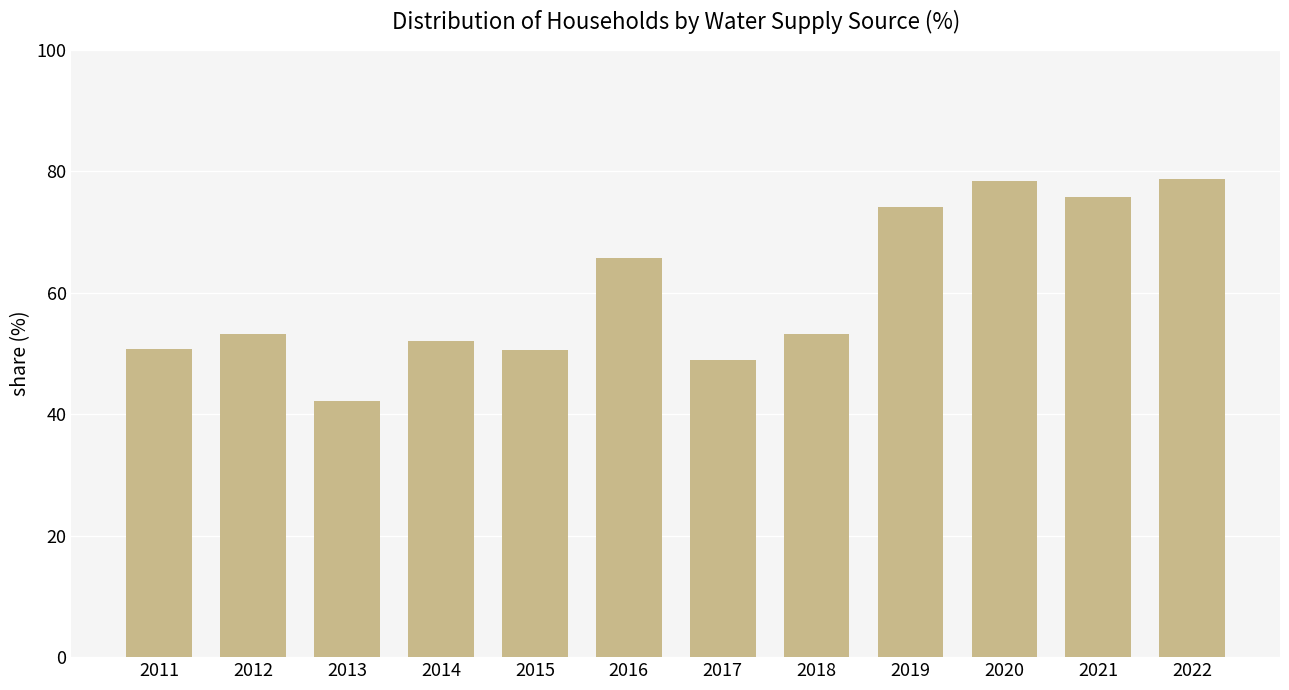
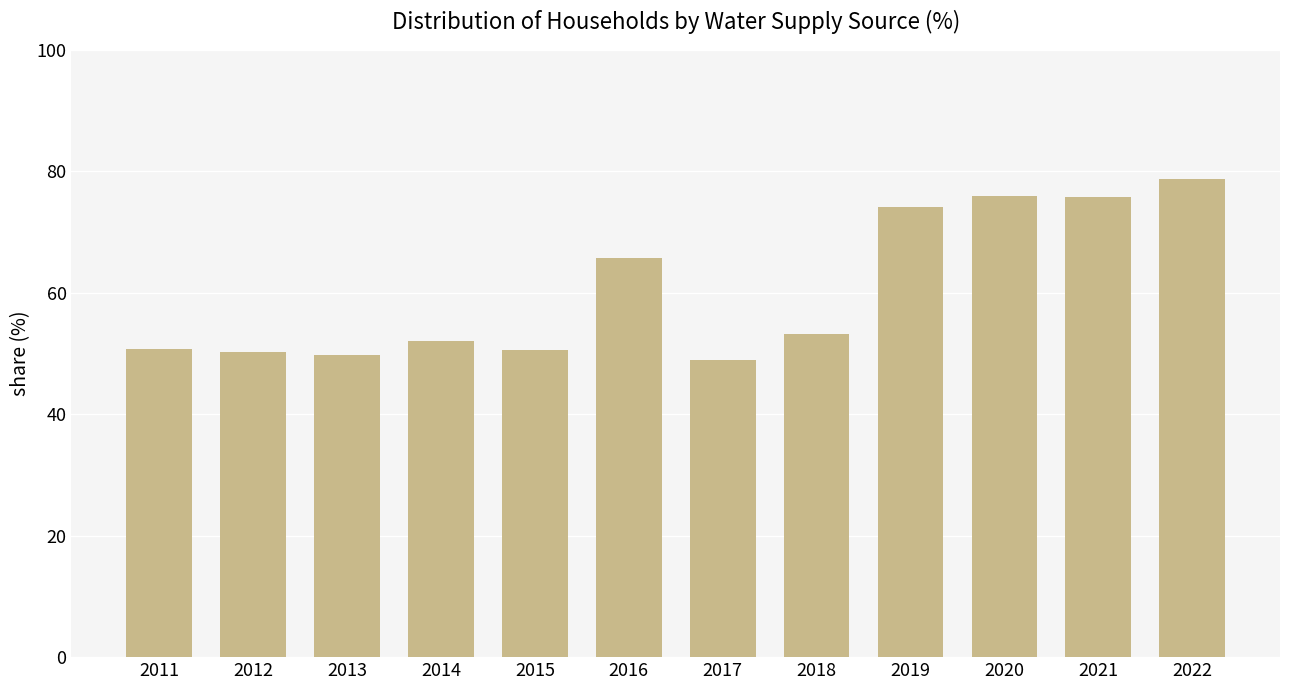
2012: 53 -> 50
2013: 42 -> 50
2020: 78 -> 76
